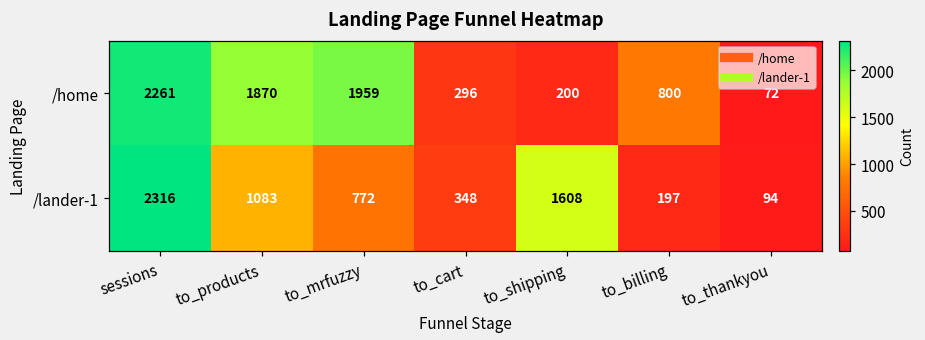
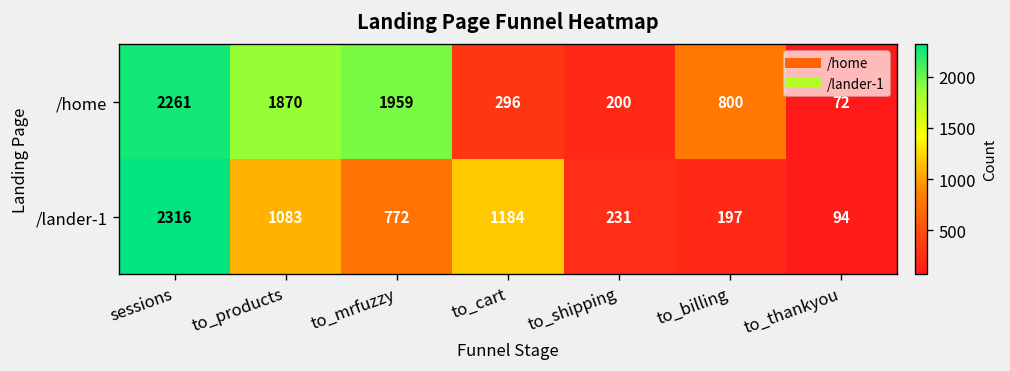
/lander-1, to_cart: 348 -> 1184
/lander-1, to_shipping: 1608 -> 231
